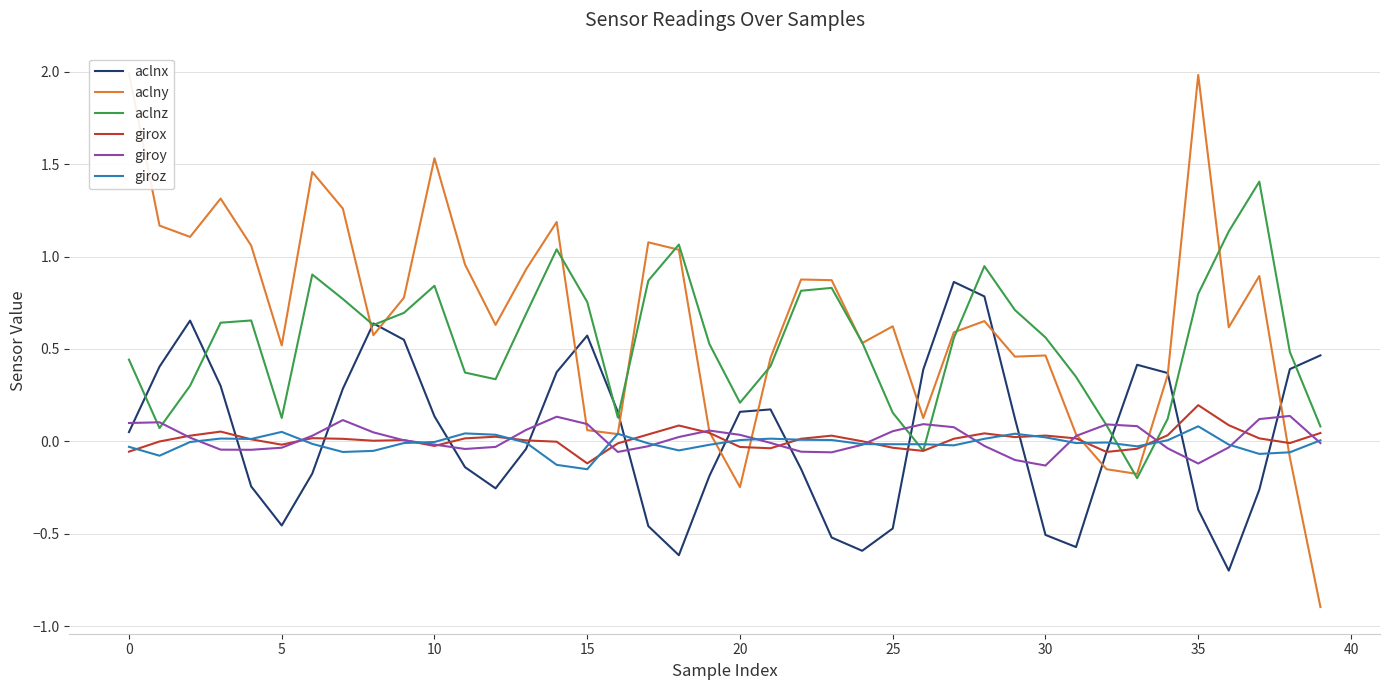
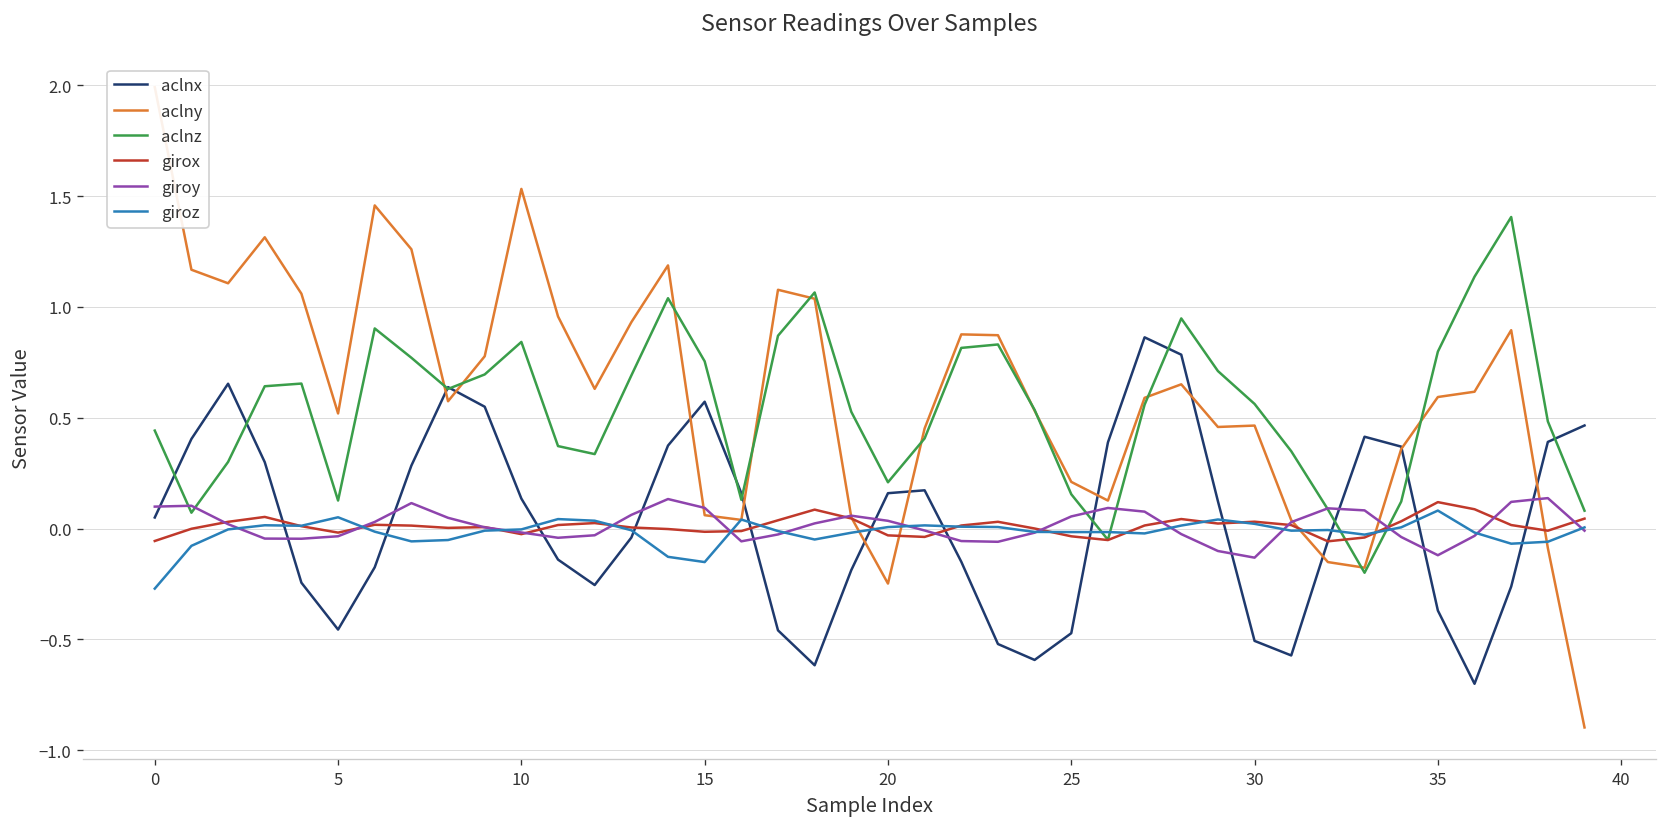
giroz, 0: -0.03 -> -0.27
girox, 15: -0.12 -> -0.01
aclny, 25: 0.62 -> 0.21
aclny, 35: 1.98 -> 0.59
girox, 35: 0.20 -> 0.12
